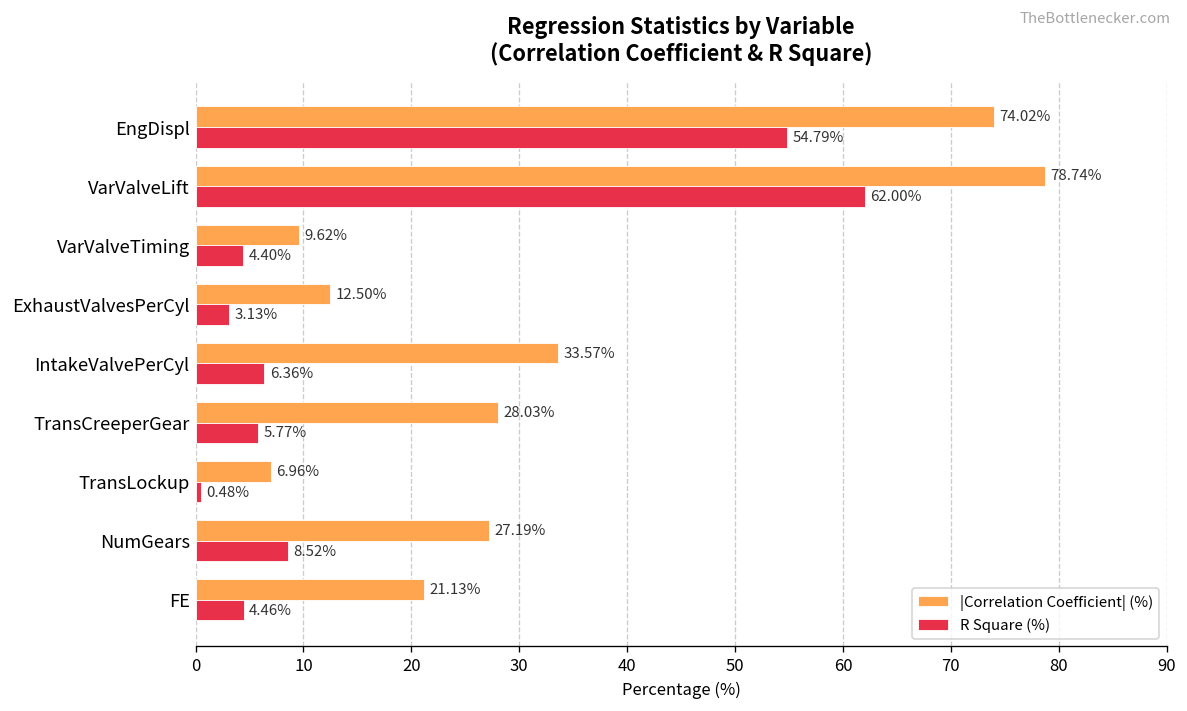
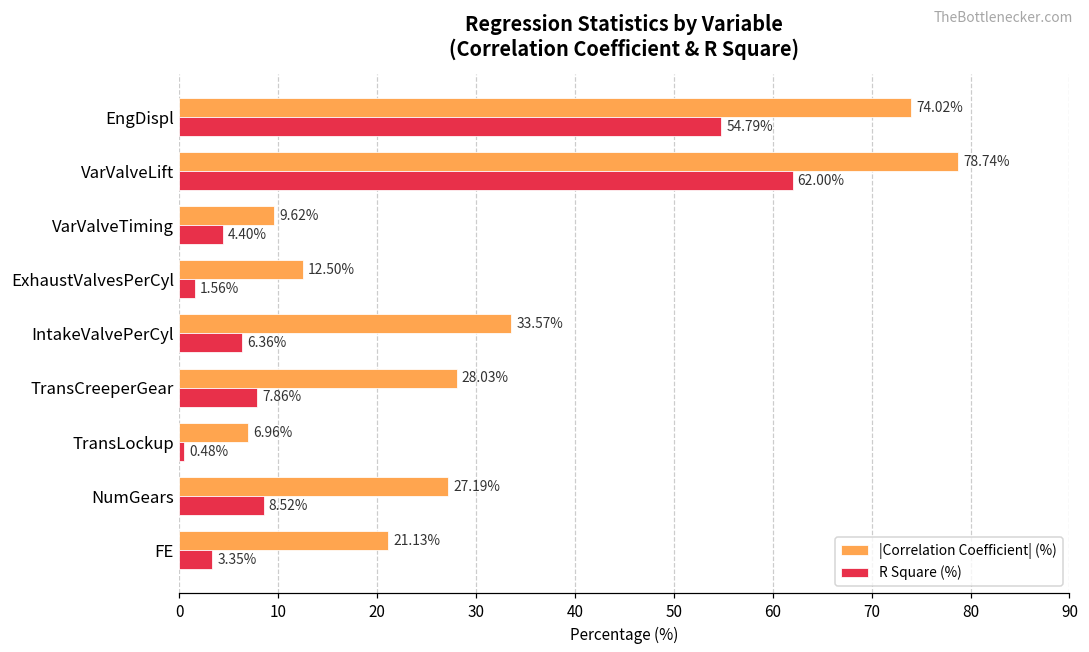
R Square (%), ExhaustValvesPerCyl: 3.13% -> 1.56%
R Square (%), TransCreeperGear: 5.77% -> 7.86%
R Square (%), FE: 4.46% -> 3.35%
